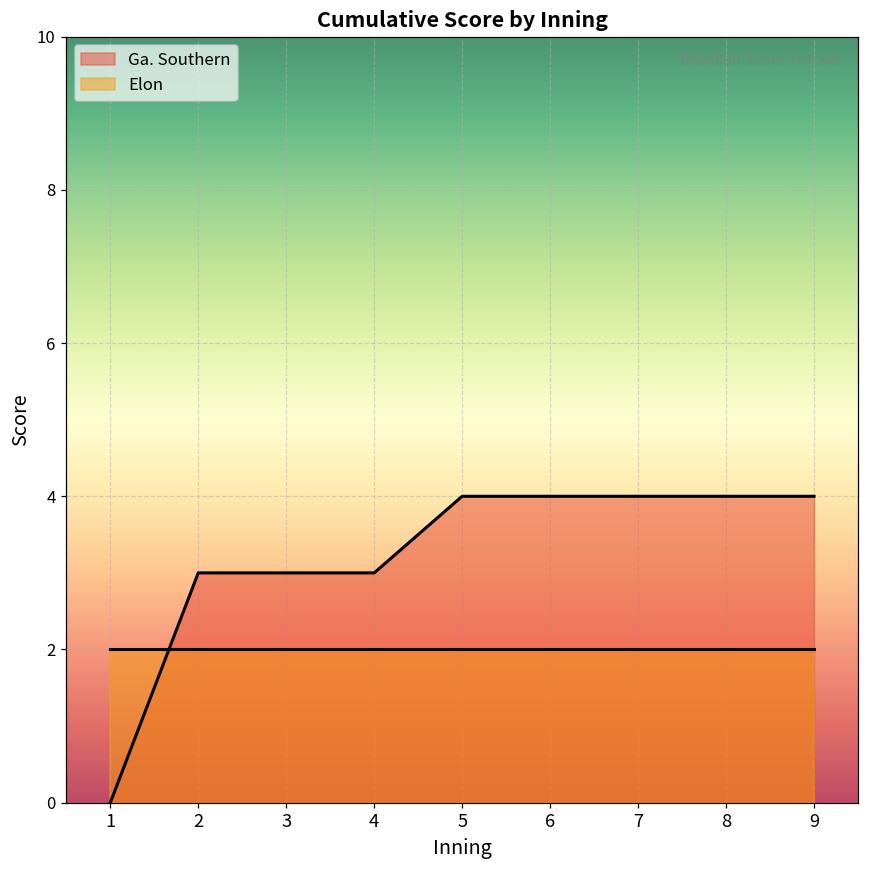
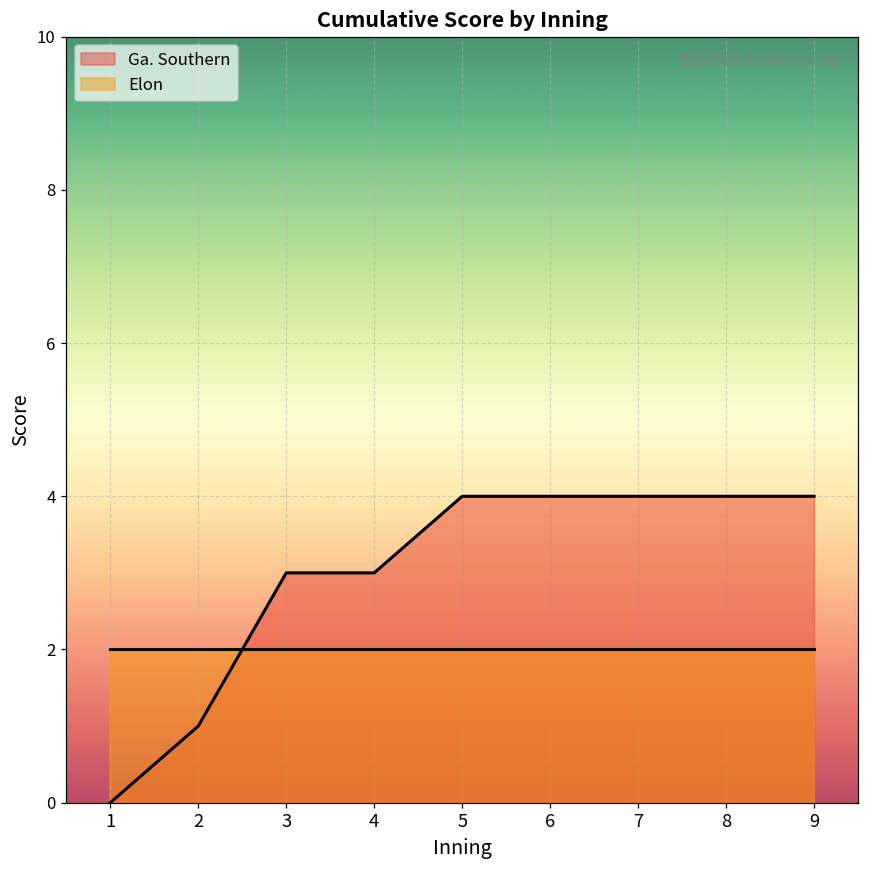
Ga. Southern, 2: 3 -> 1
